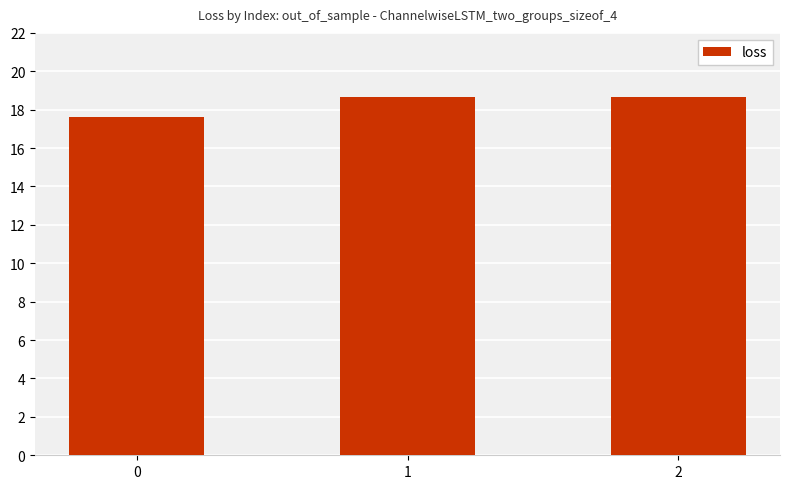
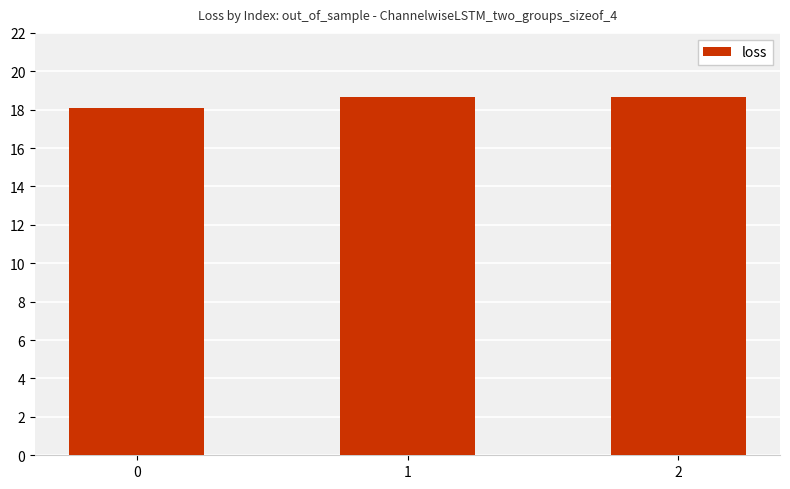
0: 17.6 -> 18.1
